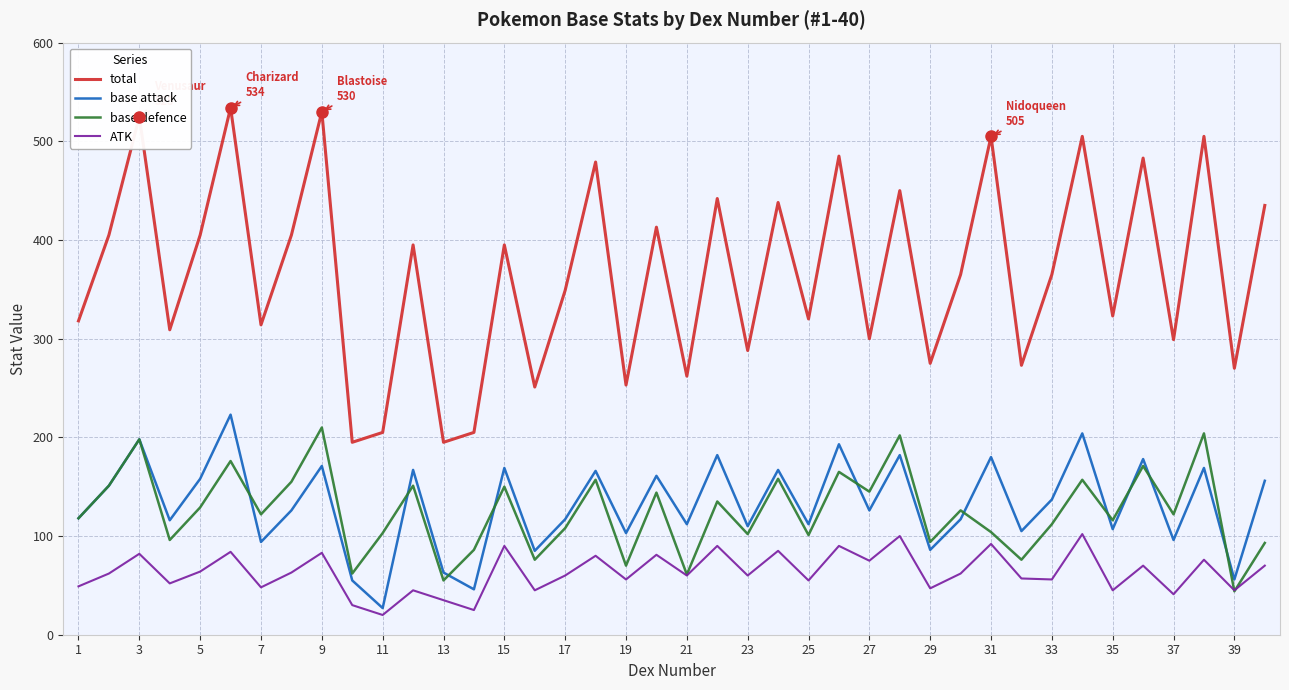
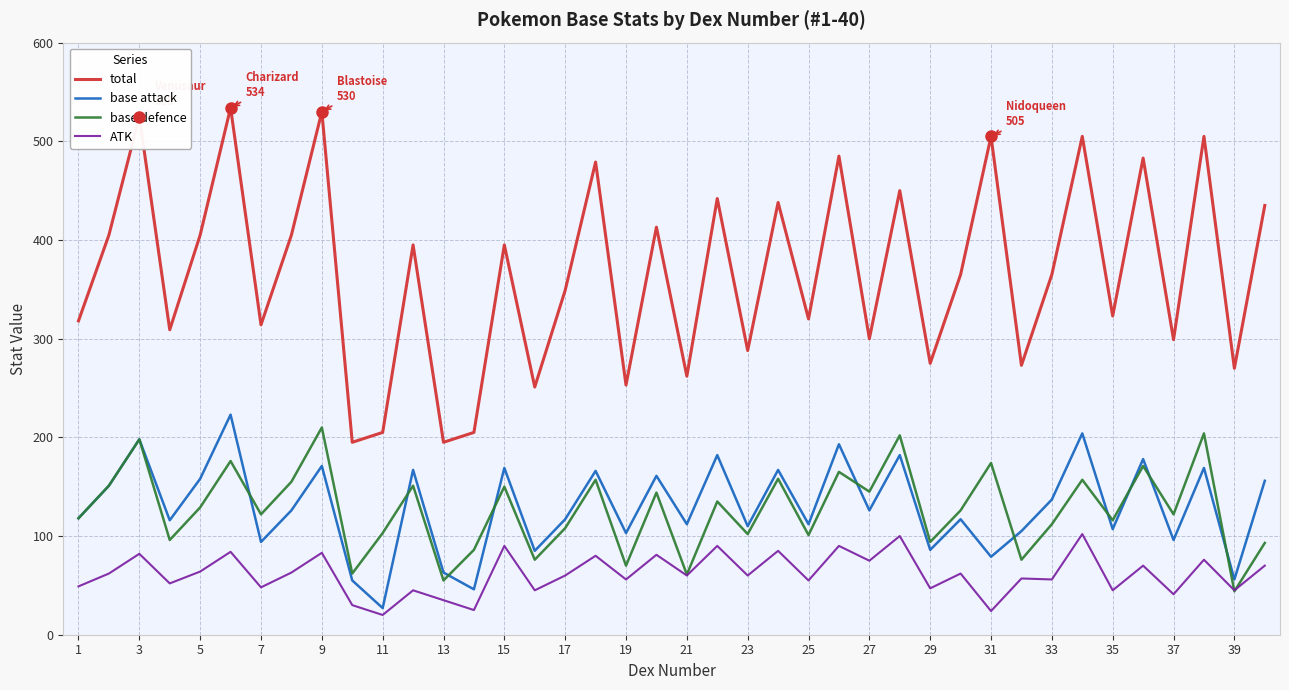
base attack, 31: 180 -> 80
base defence, 31: 100 -> 170
ATK, 31: 90 -> 20
